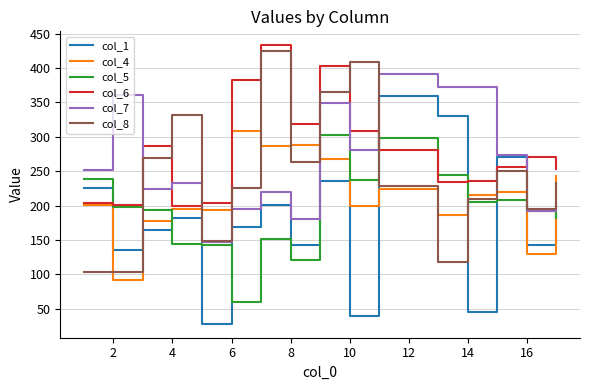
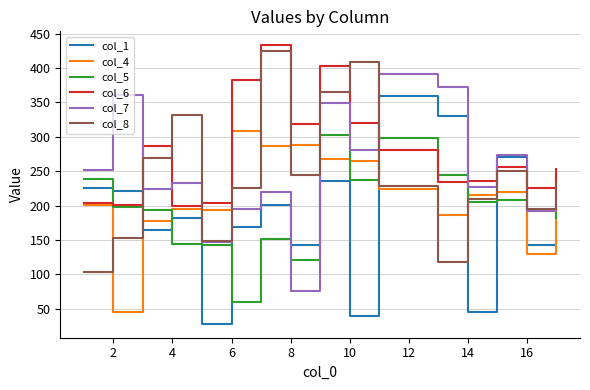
col_1, 2: 140 -> 220
col_4, 2: 90 -> 50
col_8, 2: 100 -> 150
col_7, 8: 180 -> 80
col_8, 8: 260 -> 250
col_4, 10: 200 -> 270
col_6, 10: 310 -> 320
col_7, 14: 370 -> 230
col_6, 16: 270 -> 230
